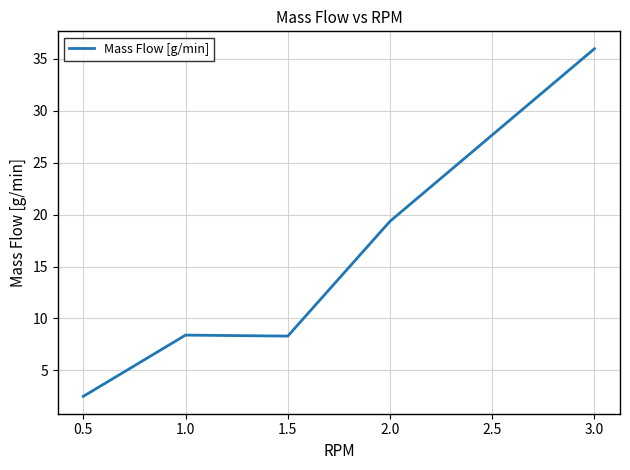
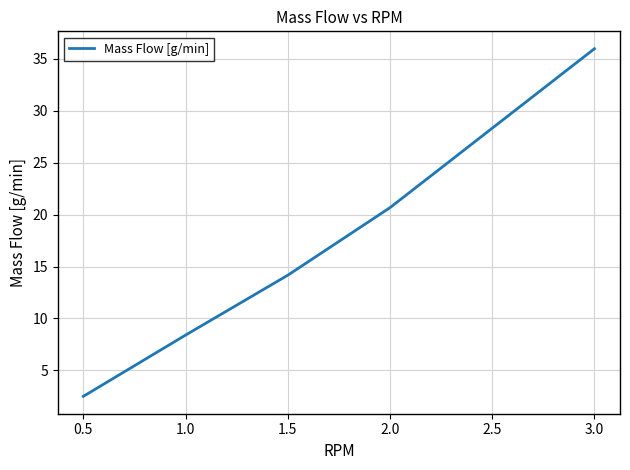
1.5: 8.3 -> 14.2
2.0: 19.4 -> 20.7
